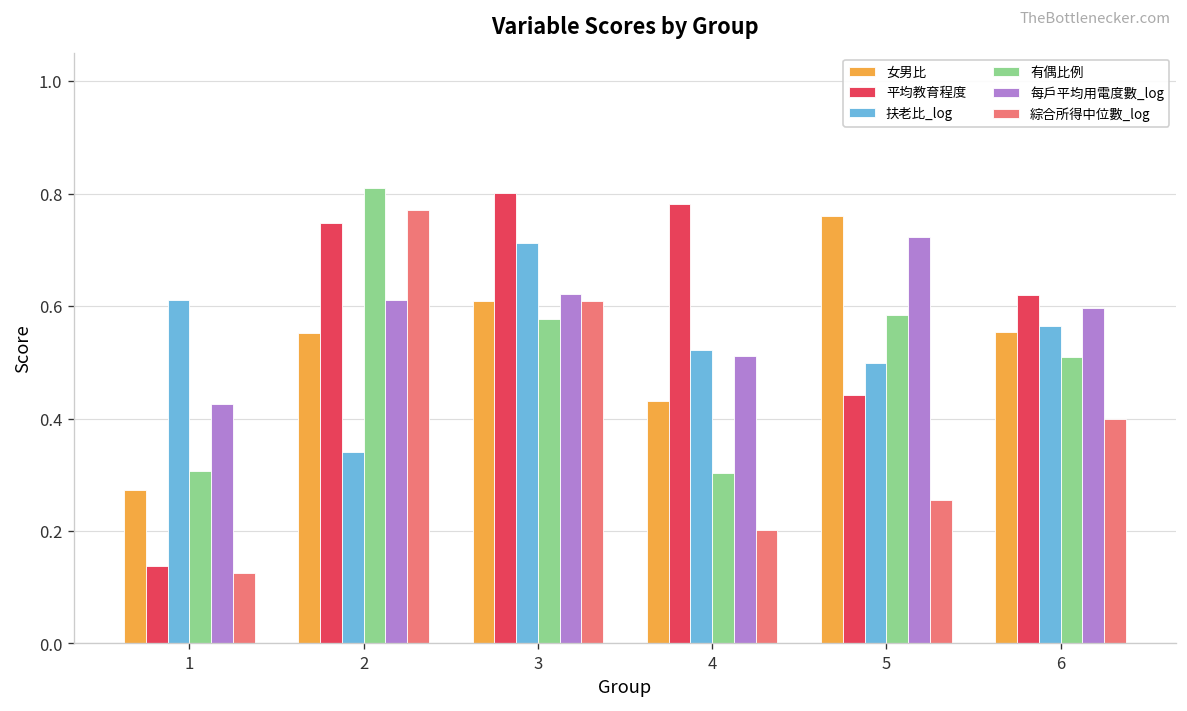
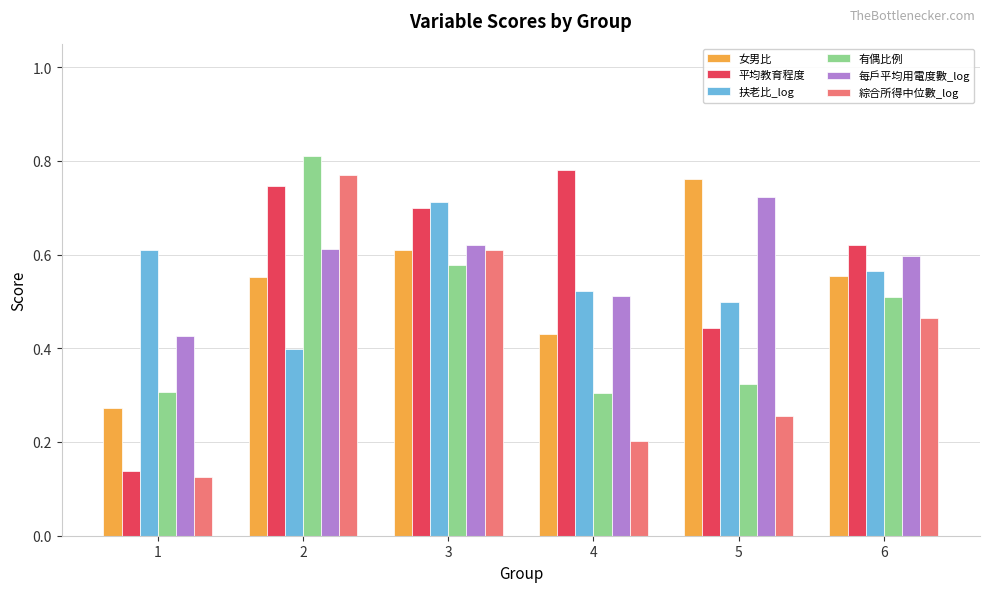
扶老比_log, 2: 0.34 -> 0.40
平均教育程度, 3: 0.80 -> 0.70
有偶比例, 5: 0.58 -> 0.32
綜合所得中位數_log, 6: 0.40 -> 0.47
